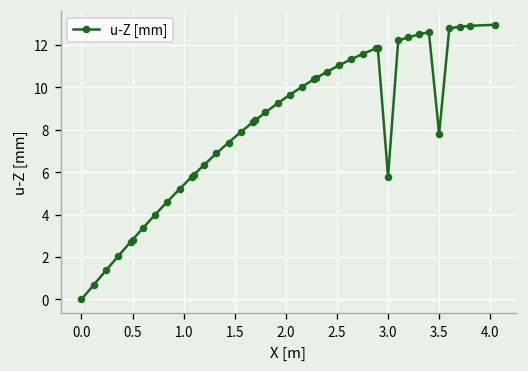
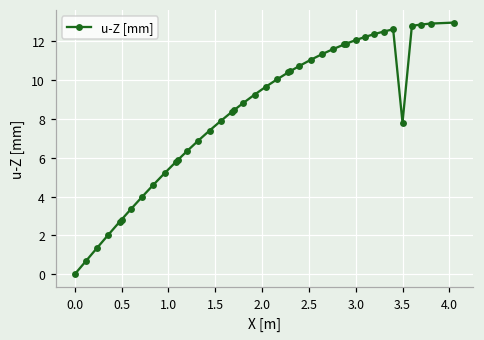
3.0: 5.8 -> 12.0
